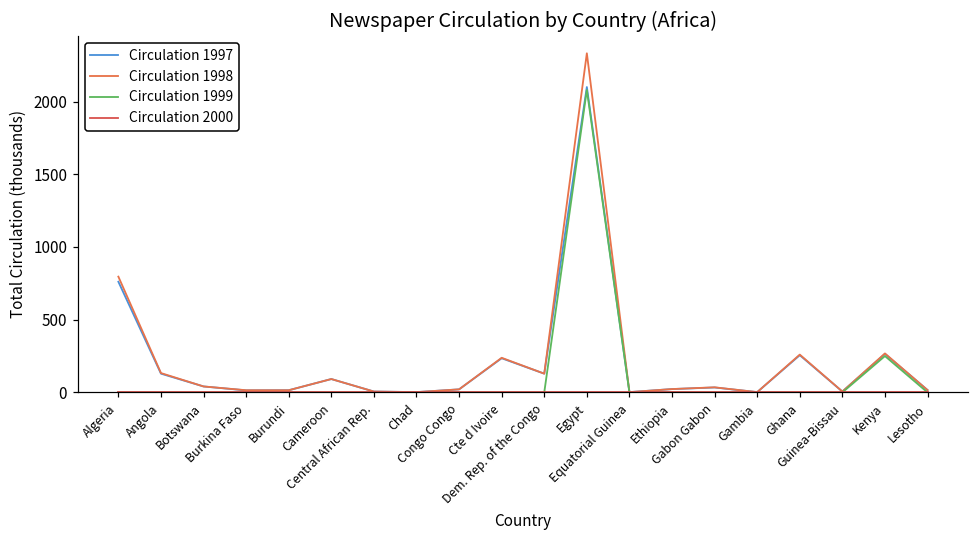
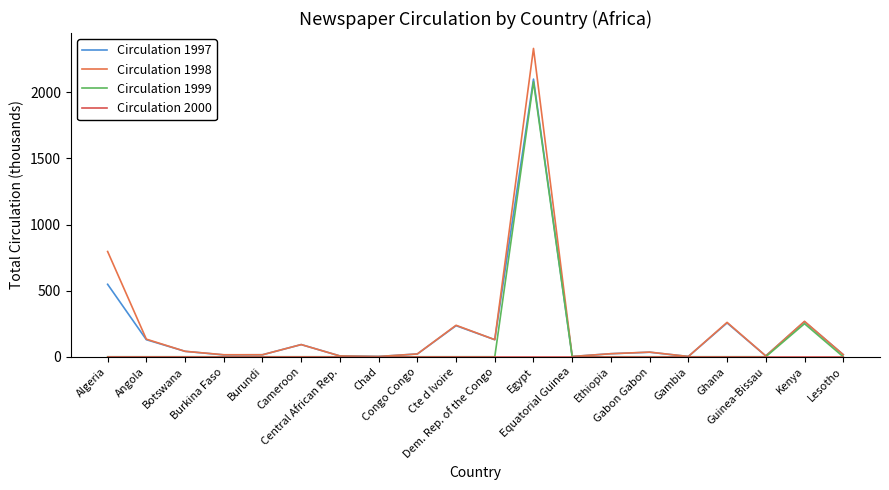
Circulation 1997, Algeria: 760 -> 550
